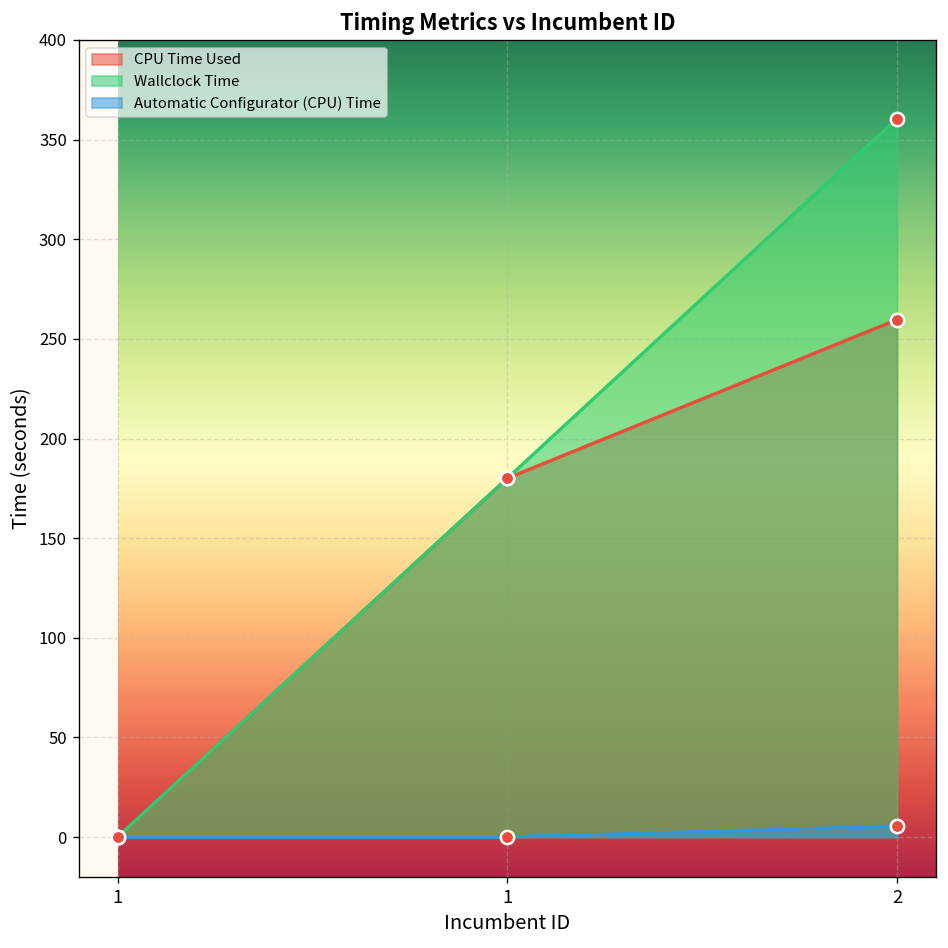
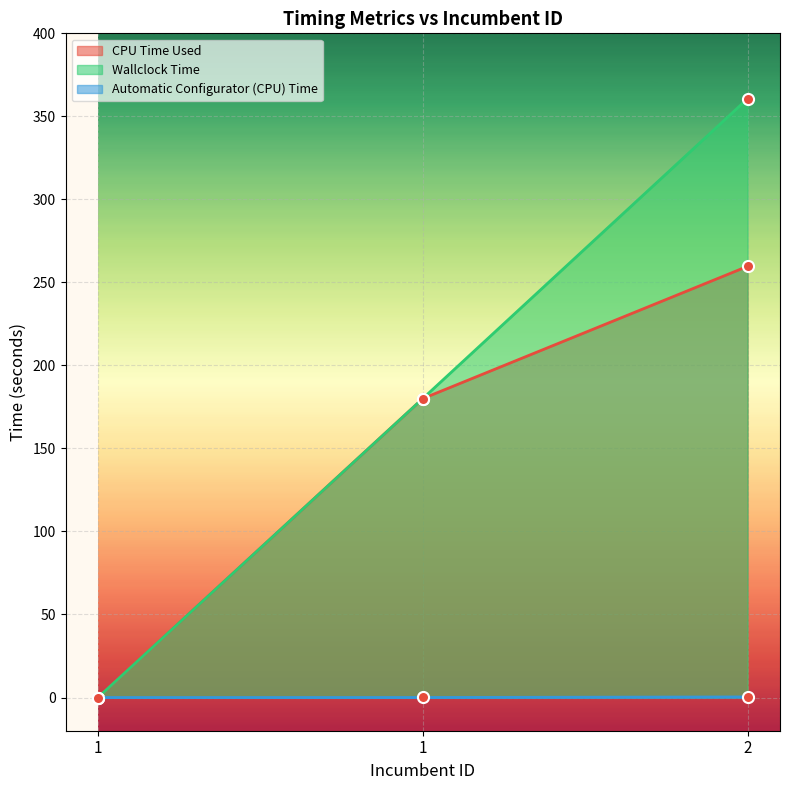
Automatic Configurator (CPU) Time, 2: 5 -> 0
